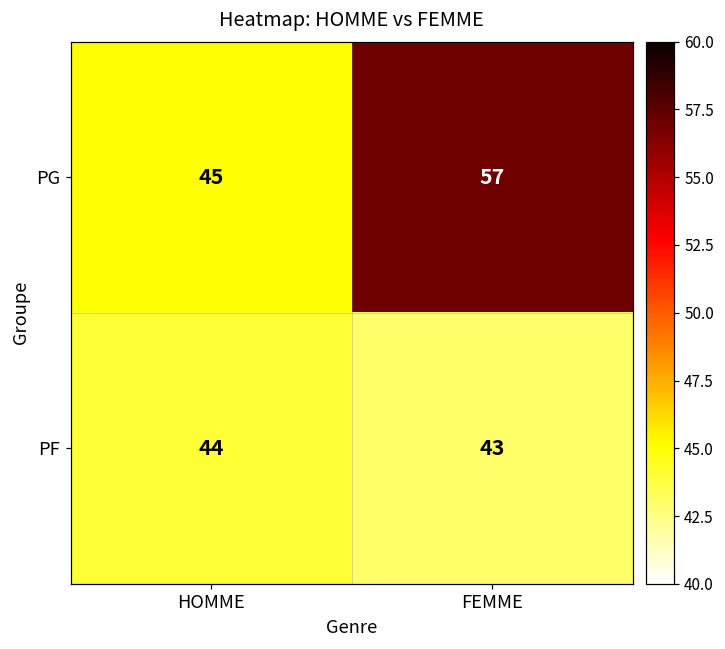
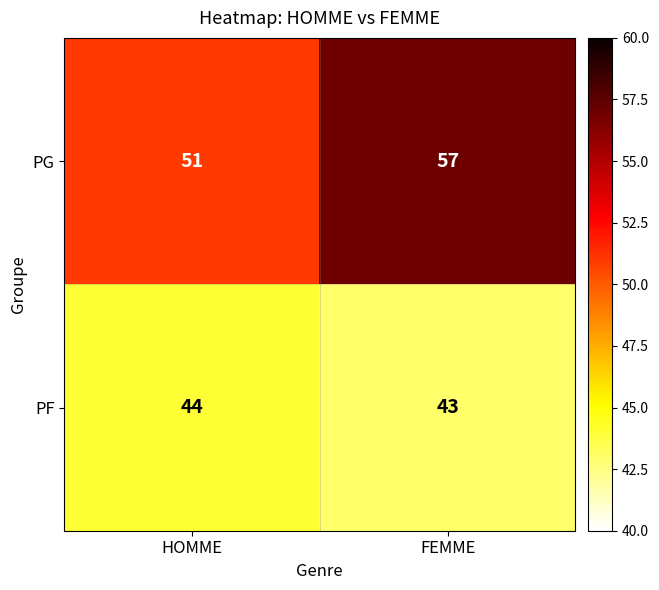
PG, HOMME: 45 -> 51
